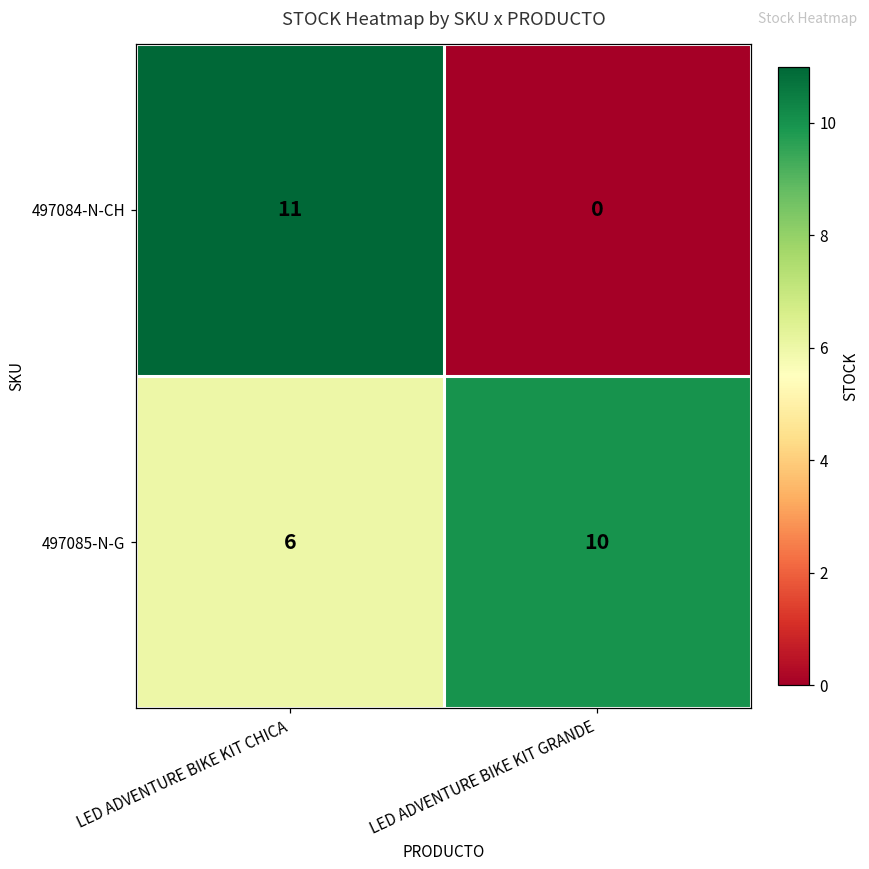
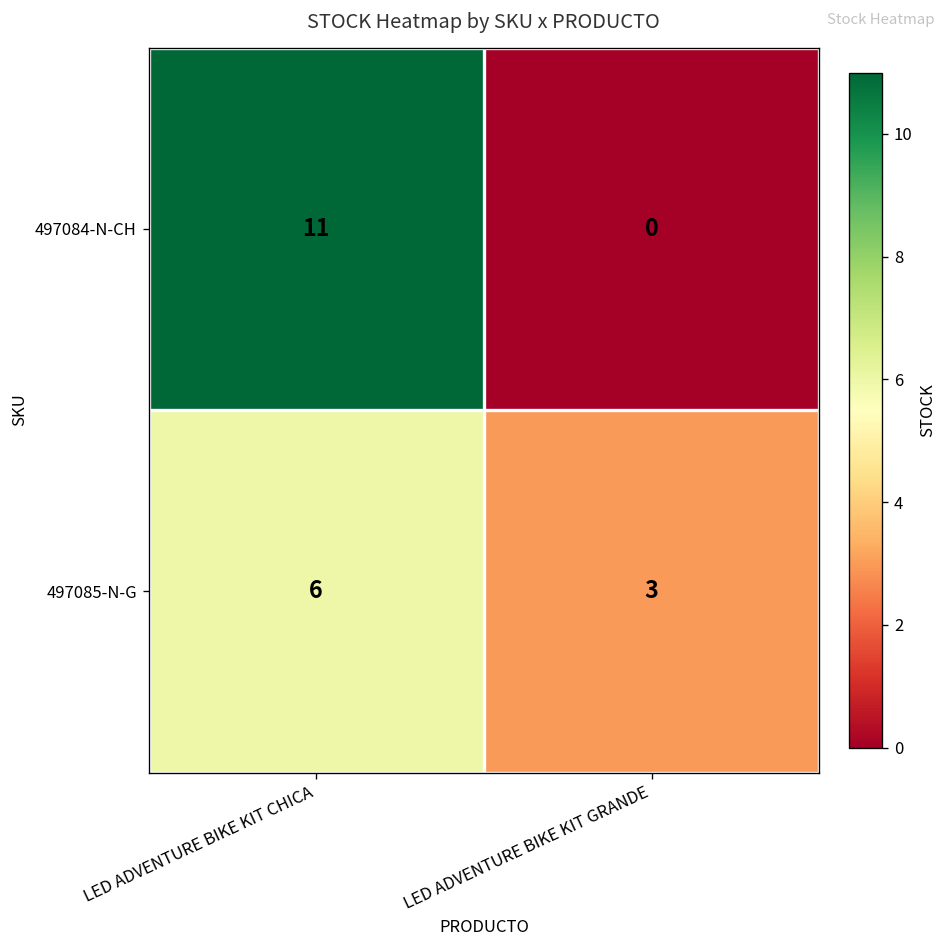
497085-N-G, LED ADVENTURE BIKE KIT GRANDE: 10 -> 3
